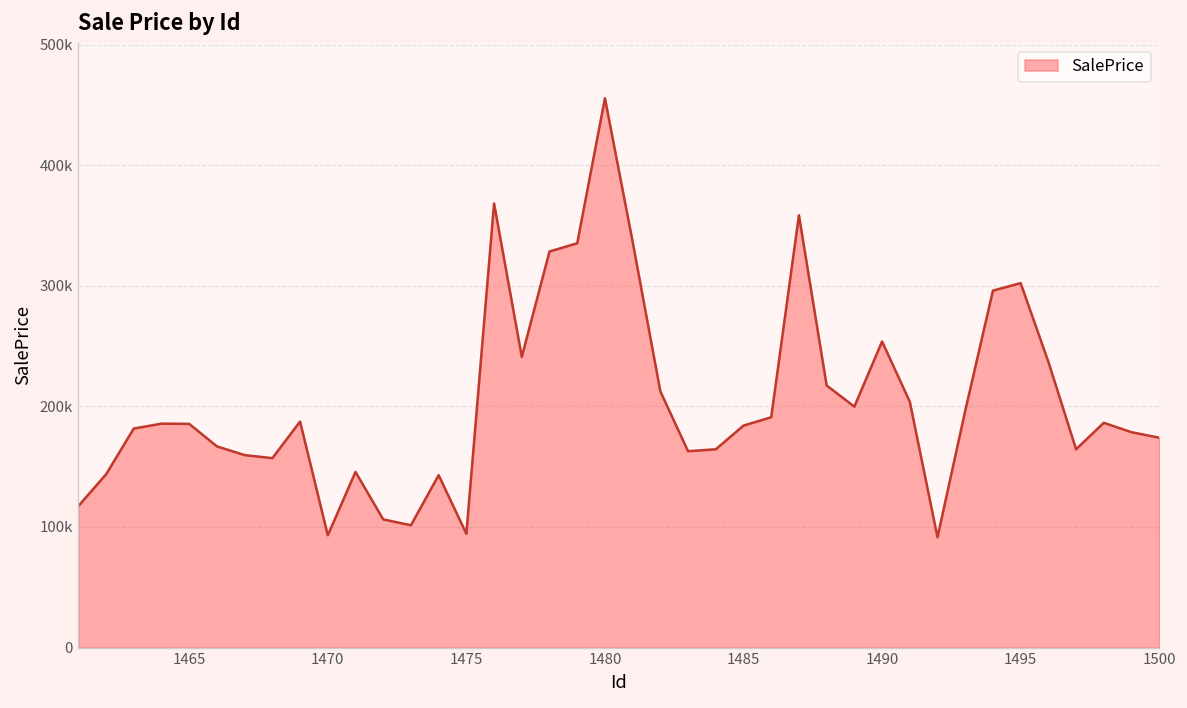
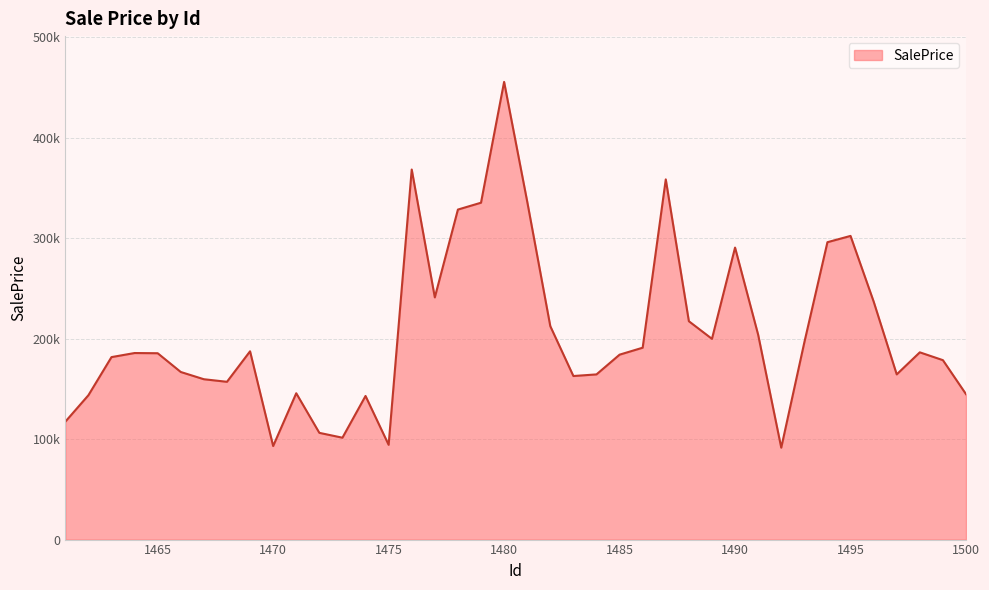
1490: 254000 -> 291000
1500: 174000 -> 145000
